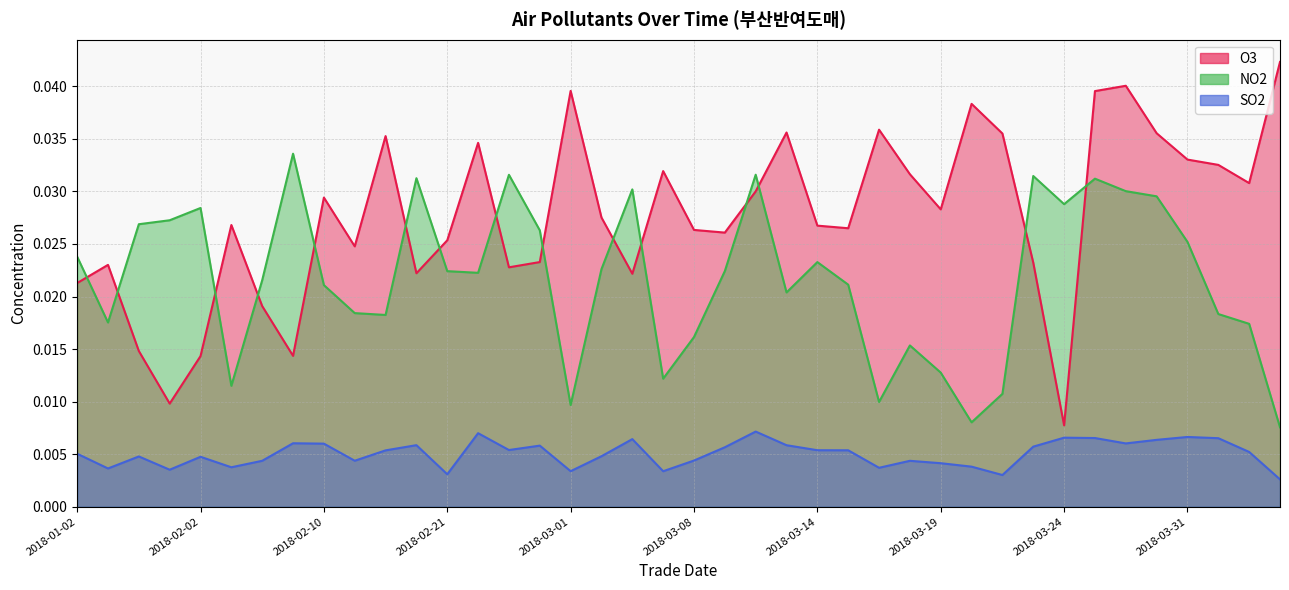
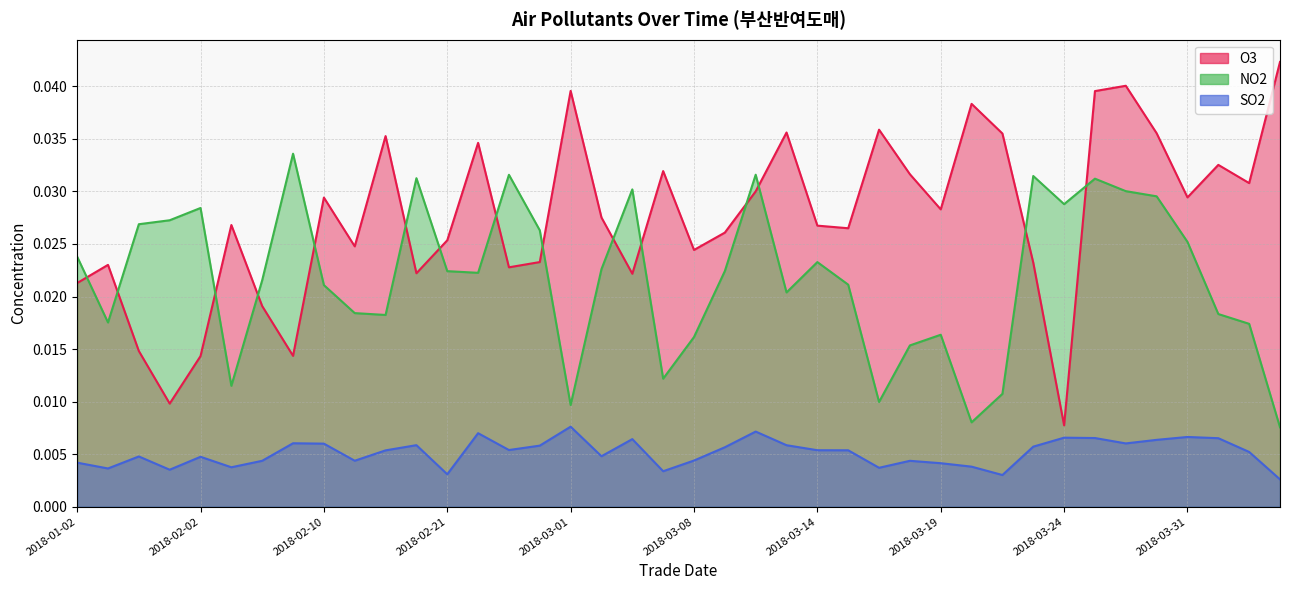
SO2, 2018-01-02: 0.0050 -> 0.0042
SO2, 2018-03-01: 0.0034 -> 0.0076
O3, 2018-03-08: 0.0263 -> 0.0244
NO2, 2018-03-19: 0.0128 -> 0.0164
O3, 2018-03-31: 0.0330 -> 0.0294
